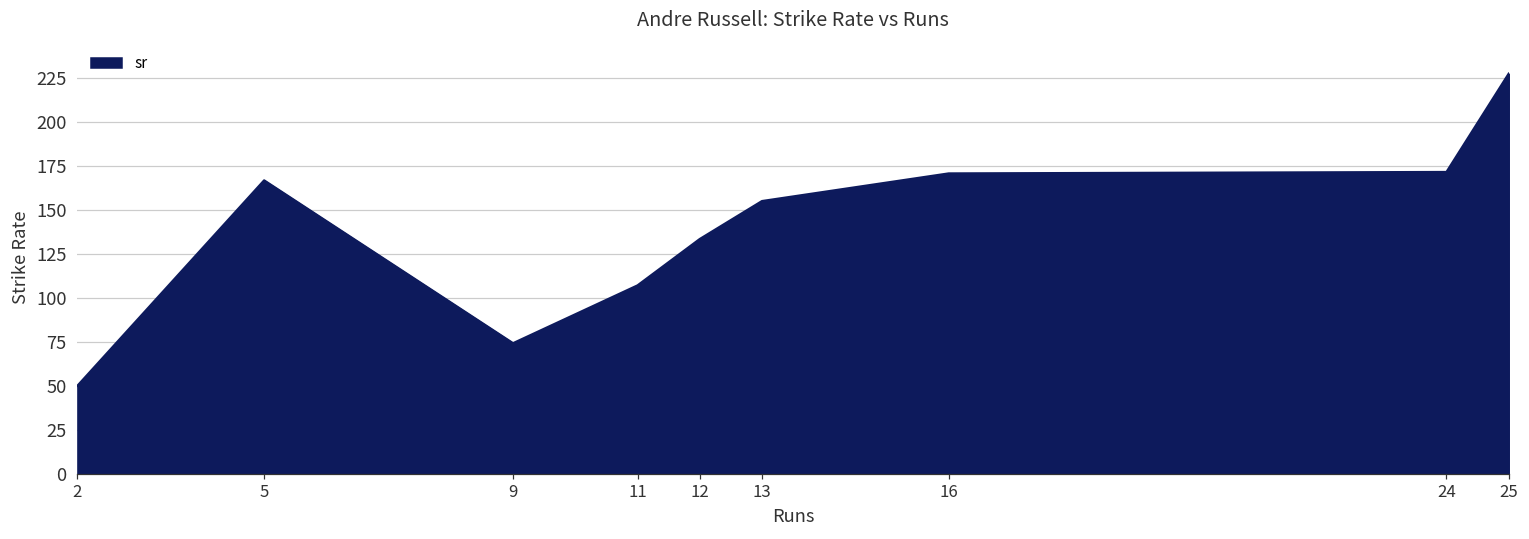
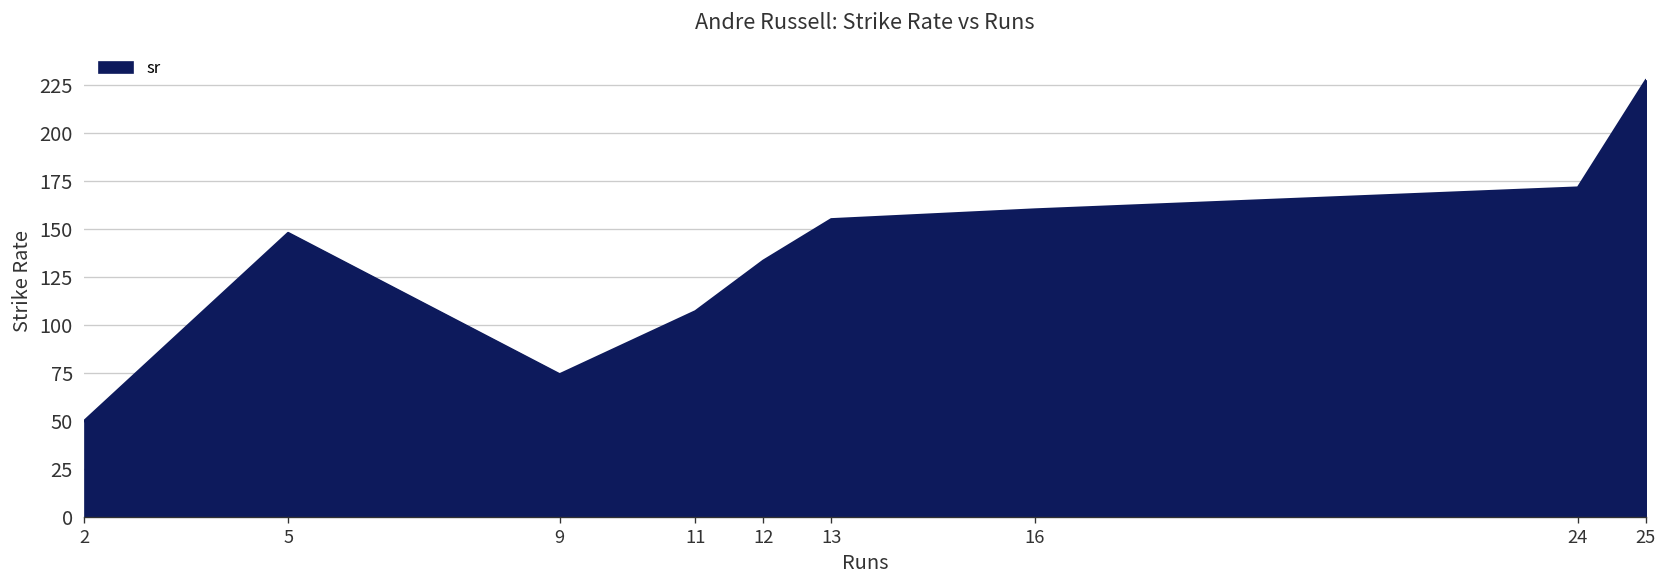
5: 167 -> 148
16: 171 -> 160
